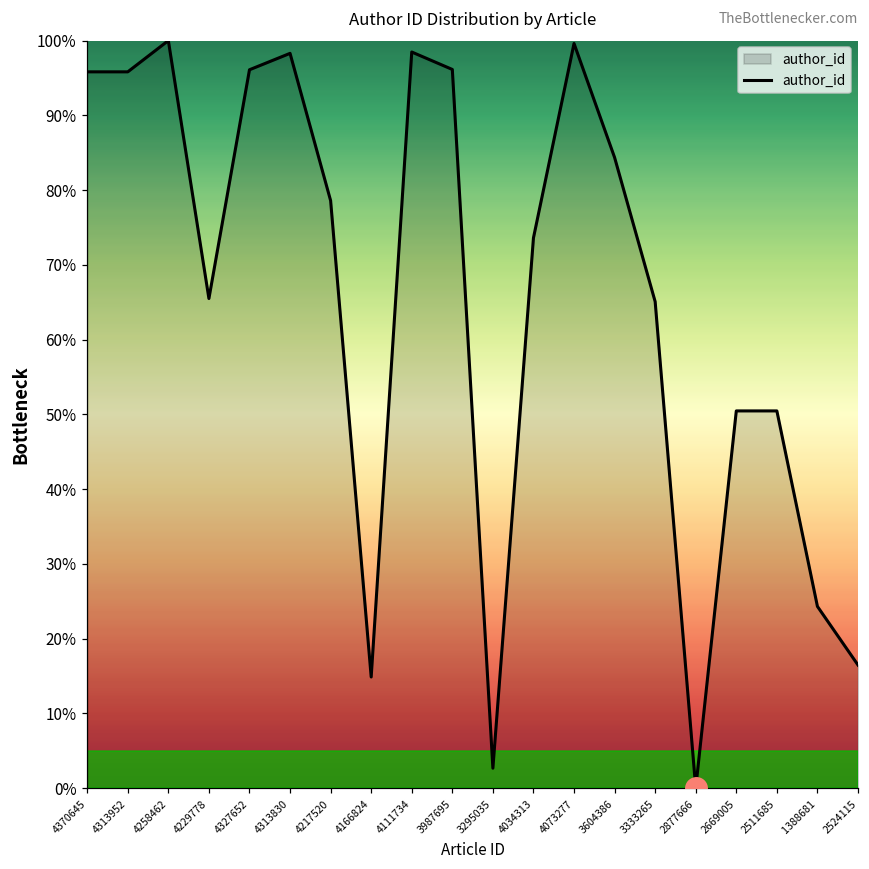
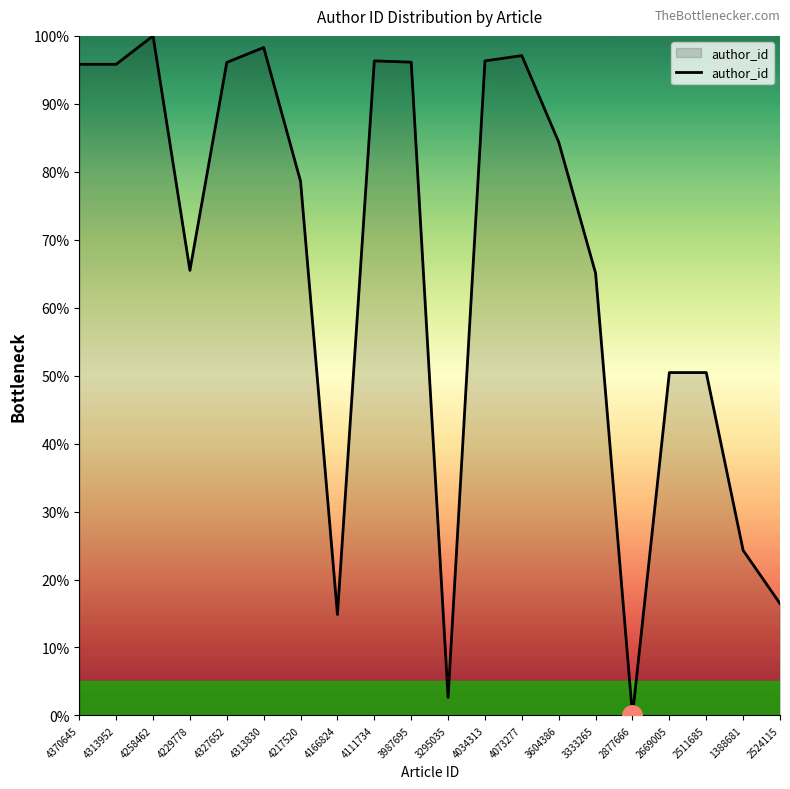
author_id, 4111734: 98% -> 96%
author_id, 4034313: 74% -> 96%
author_id, 4073277: 100% -> 97%
